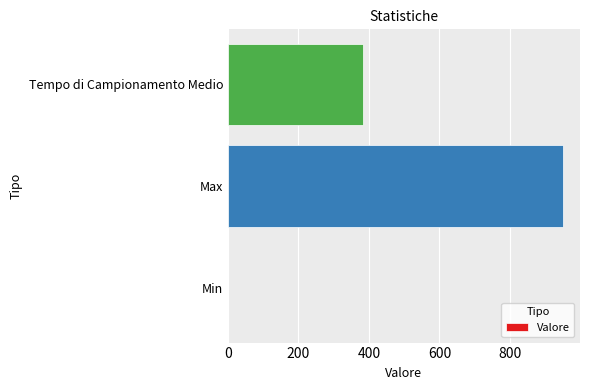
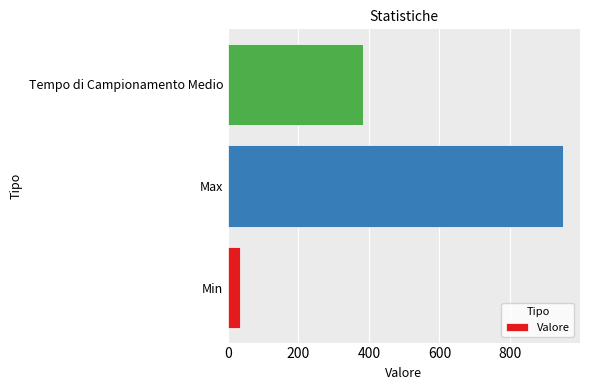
Min: 0 -> 30
